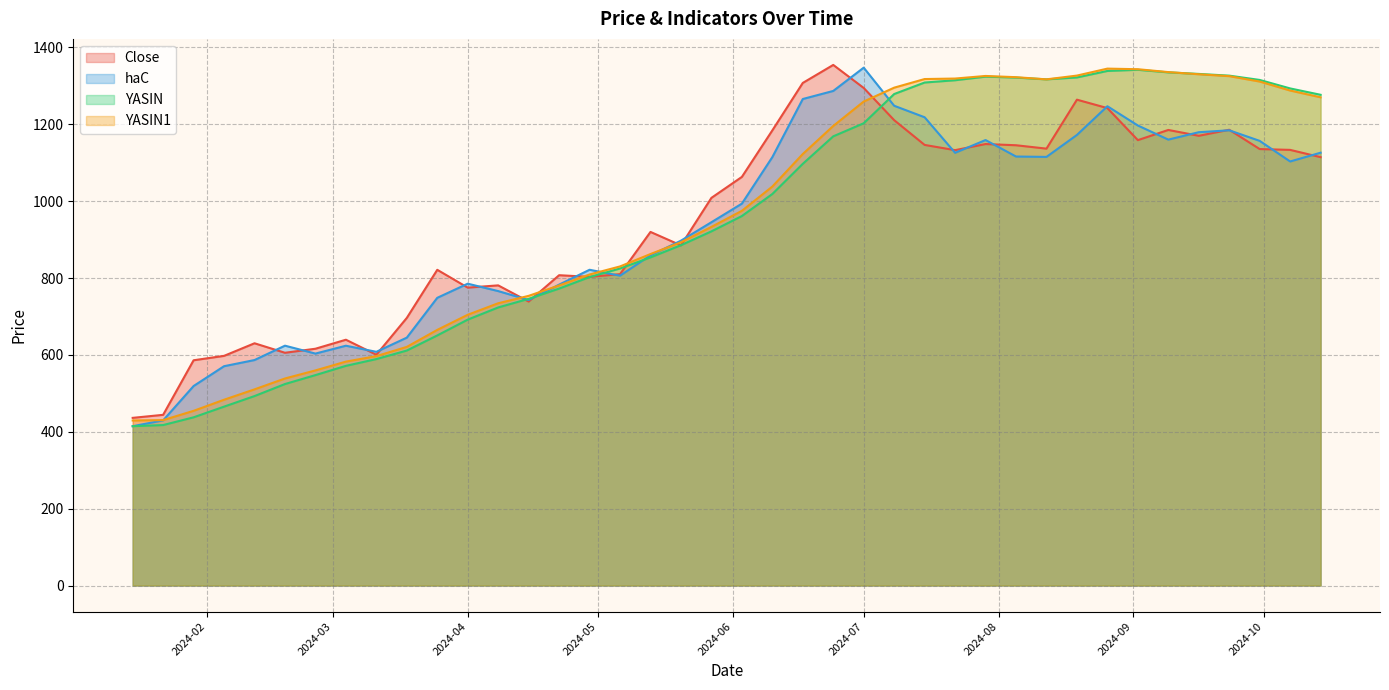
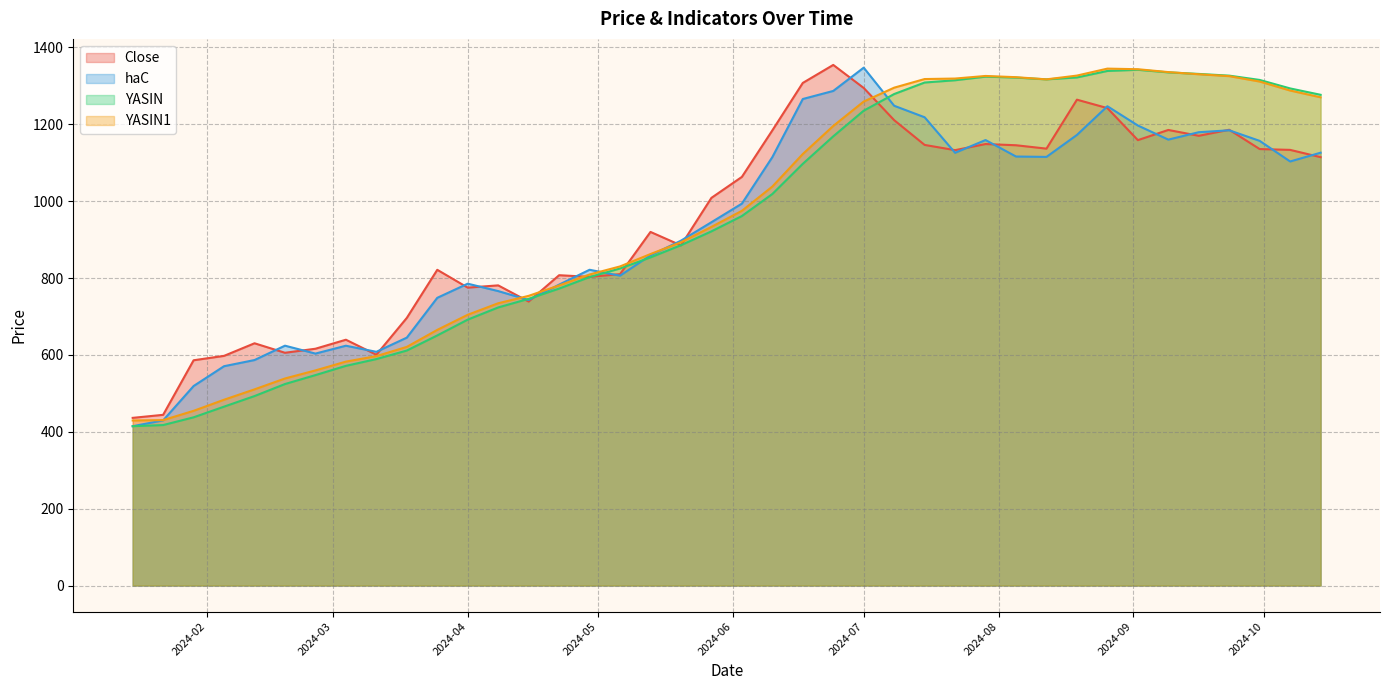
YASIN, 2024-07: 1200 -> 1240
